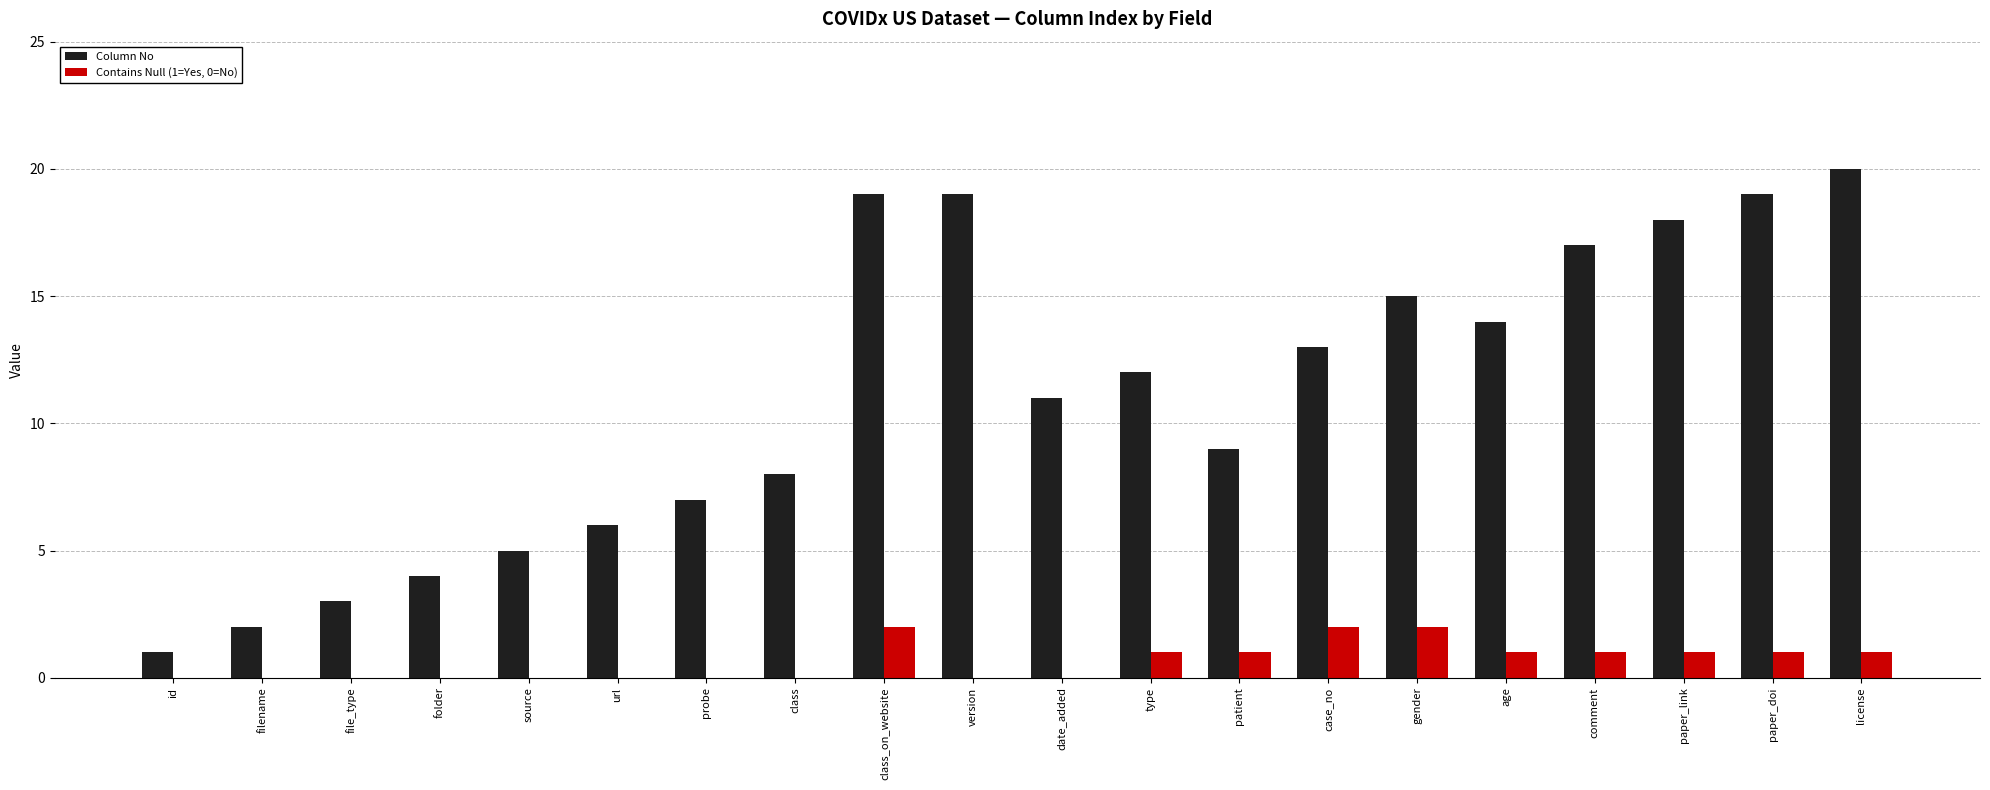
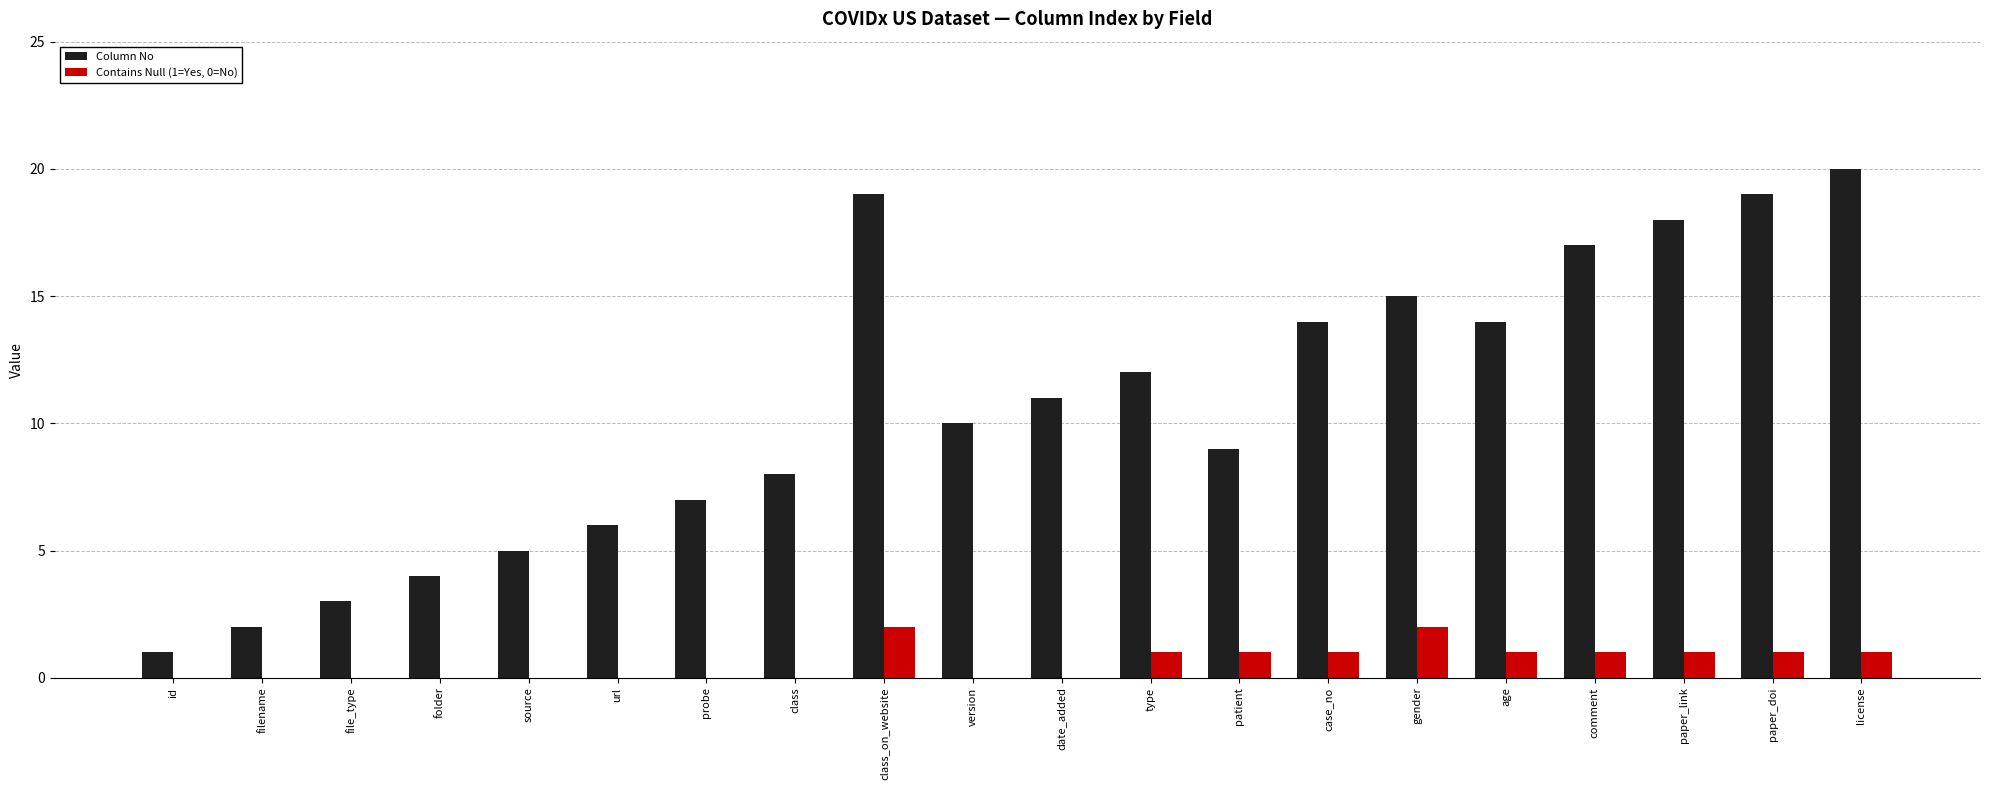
Column No, version: 19 -> 10
Column No, case_no: 13 -> 14
Contains Null (1=Yes, 0=No), case_no: 2 -> 1
